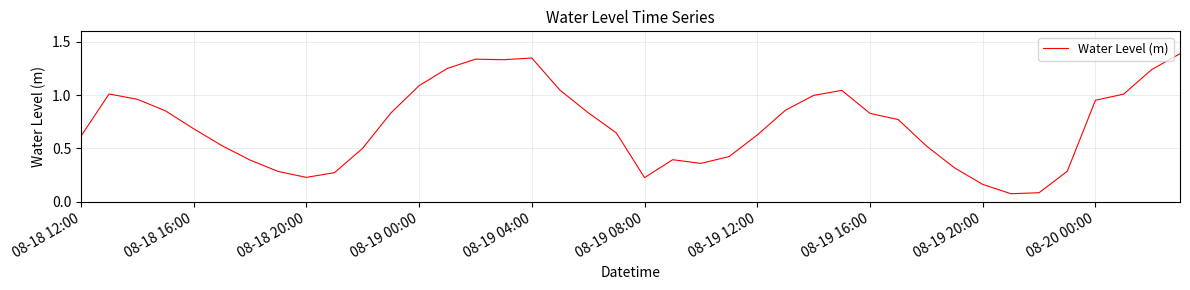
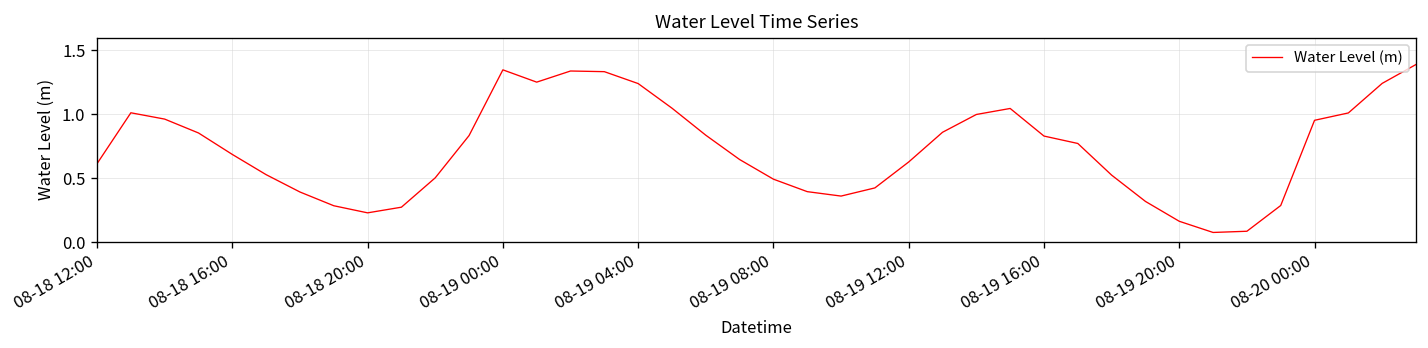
08-19 00:00: 1.09 -> 1.35
08-19 04:00: 1.35 -> 1.24
08-19 08:00: 0.23 -> 0.49
